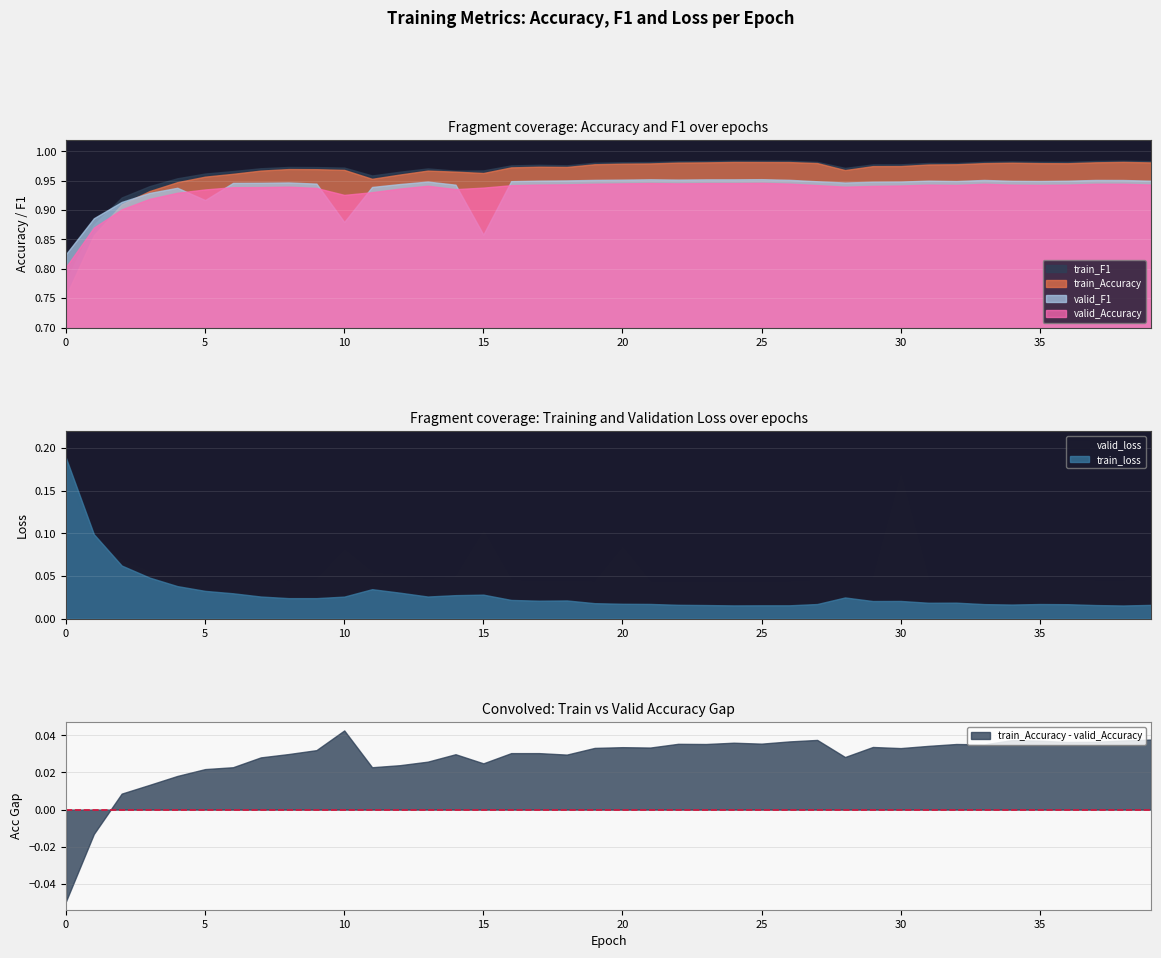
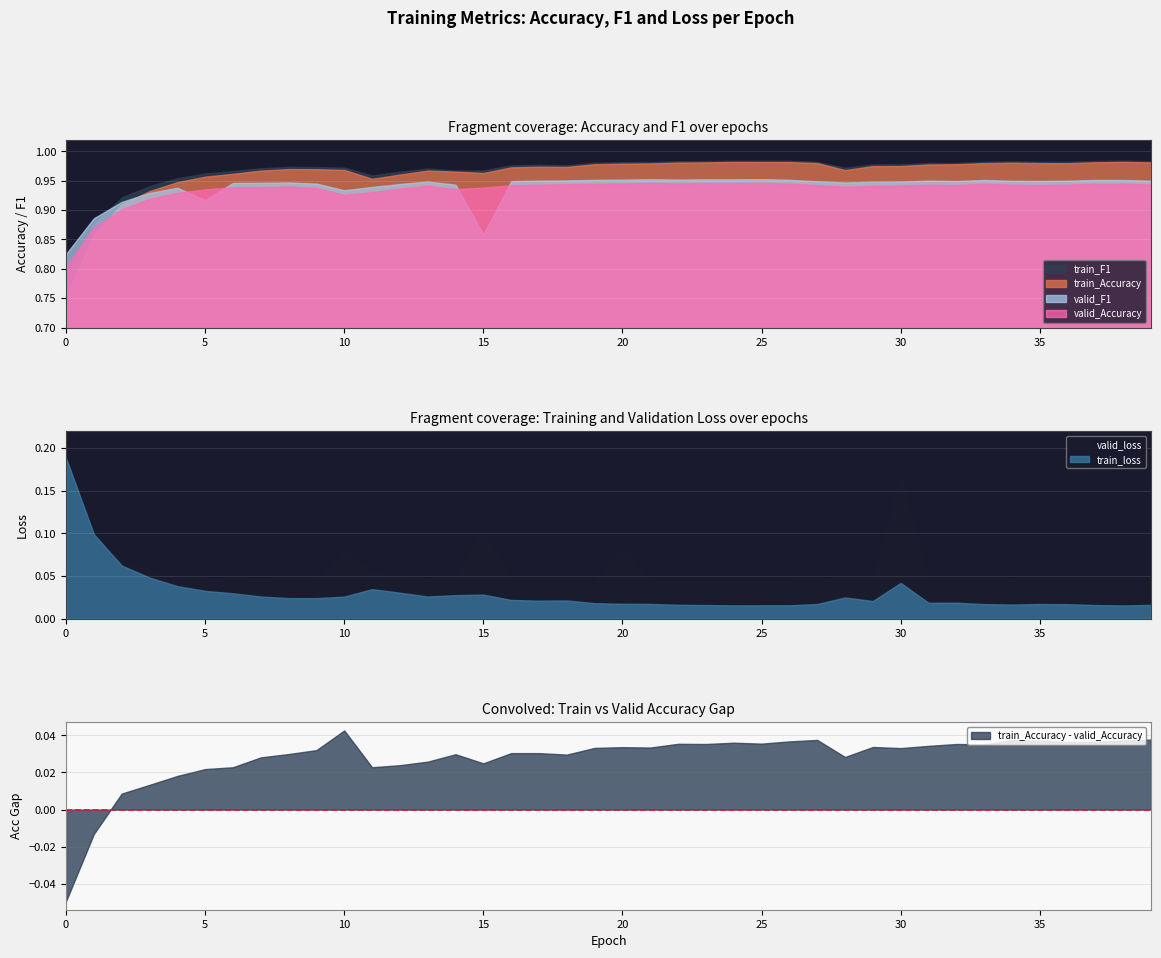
Fragment coverage: Accuracy and F1 over epochs, valid_F1, 10: 0.88 -> 0.93
Fragment coverage: Training and Validation Loss over epochs, train_loss, 30: 0.02 -> 0.04
